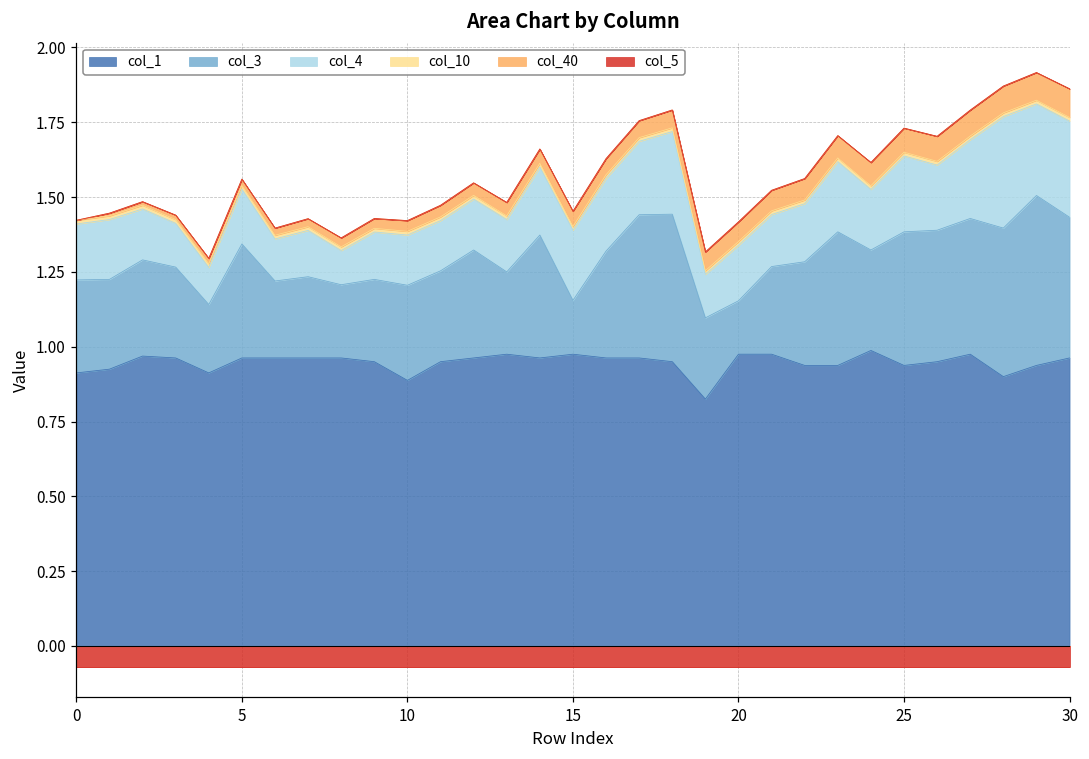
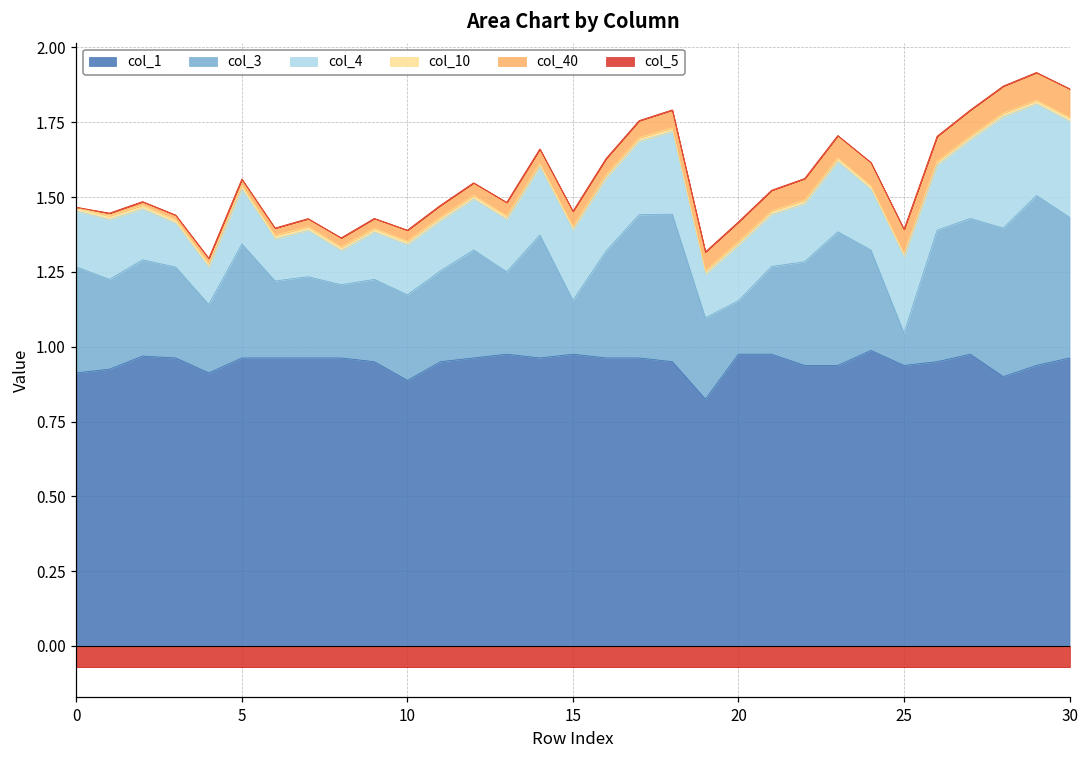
col_3, 0: 0.31 -> 0.35
col_3, 10: 0.32 -> 0.29
col_3, 25: 0.45 -> 0.11
